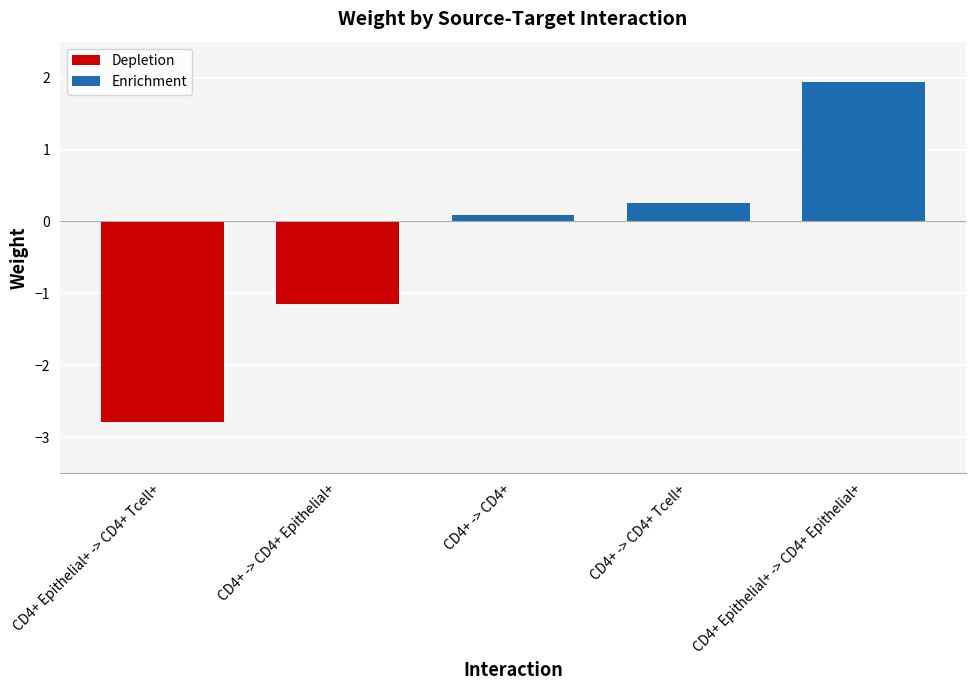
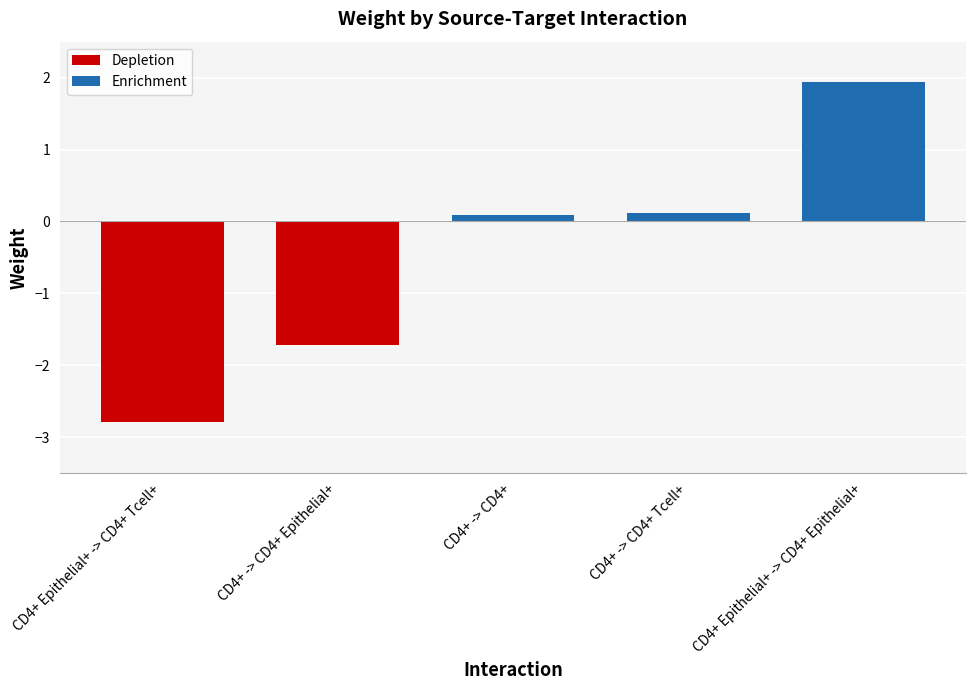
CD4+ -> CD4+ Epithelial+: -1.1 -> -1.7
CD4+ -> CD4+ Tcell+: 0.3 -> 0.1
